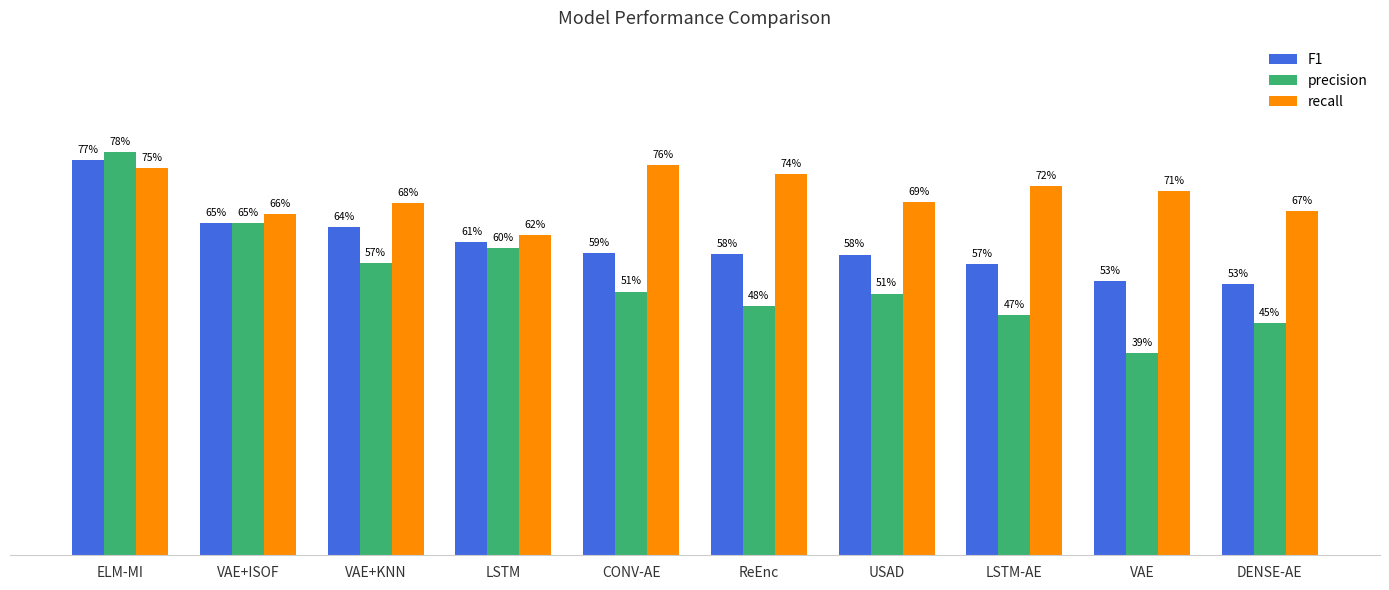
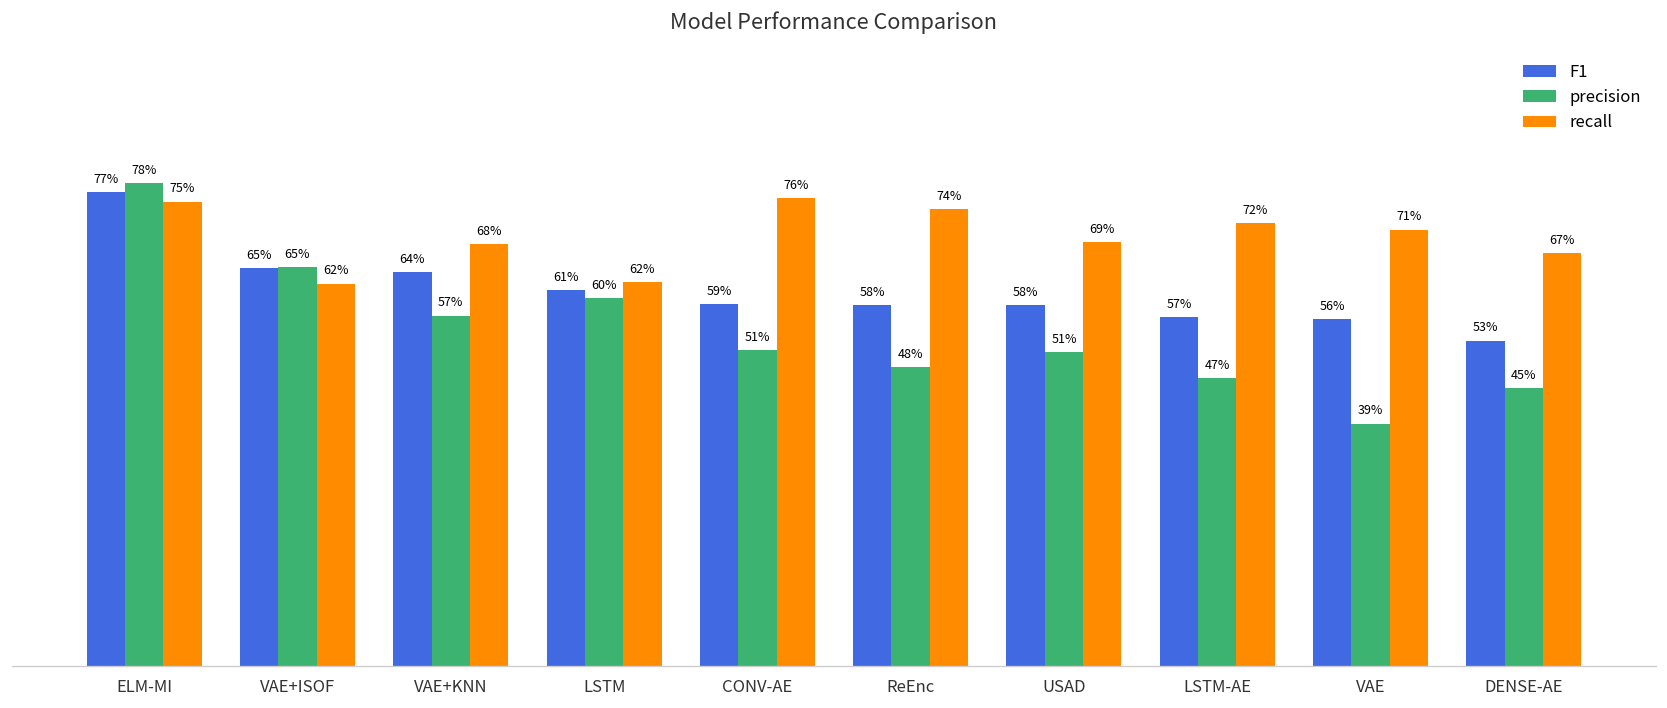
recall, VAE+ISOF: 66% -> 62%
F1, VAE: 53% -> 56%
